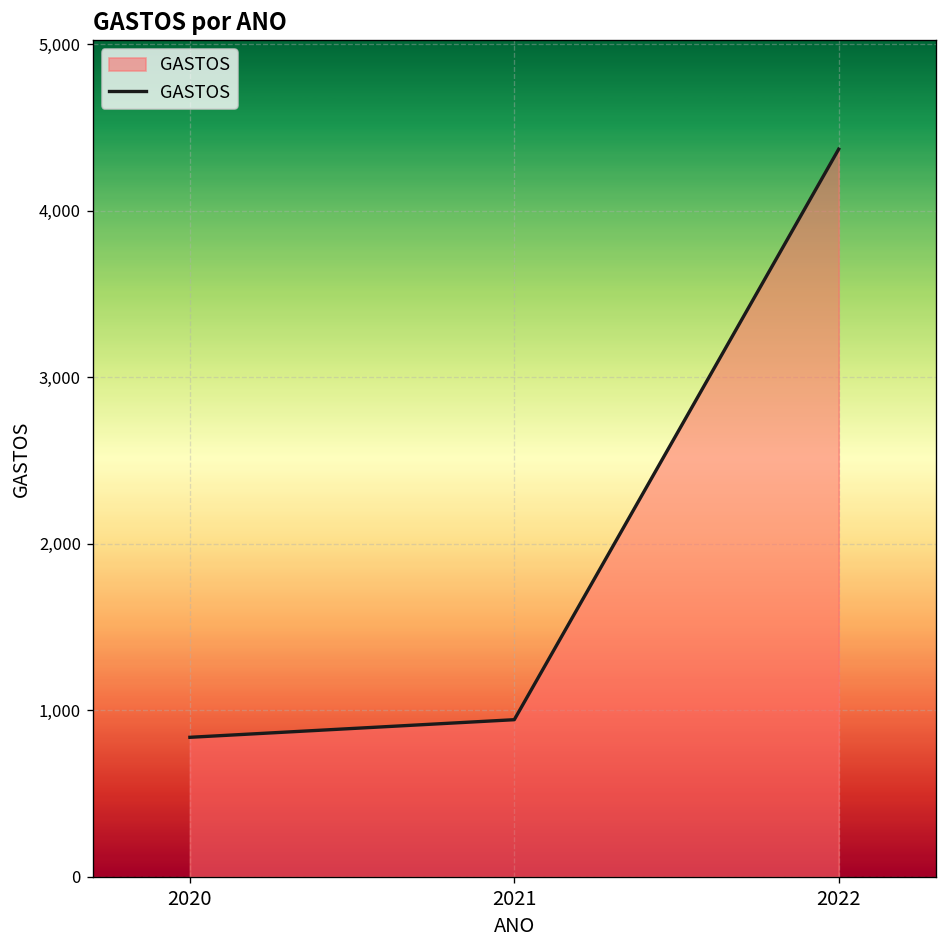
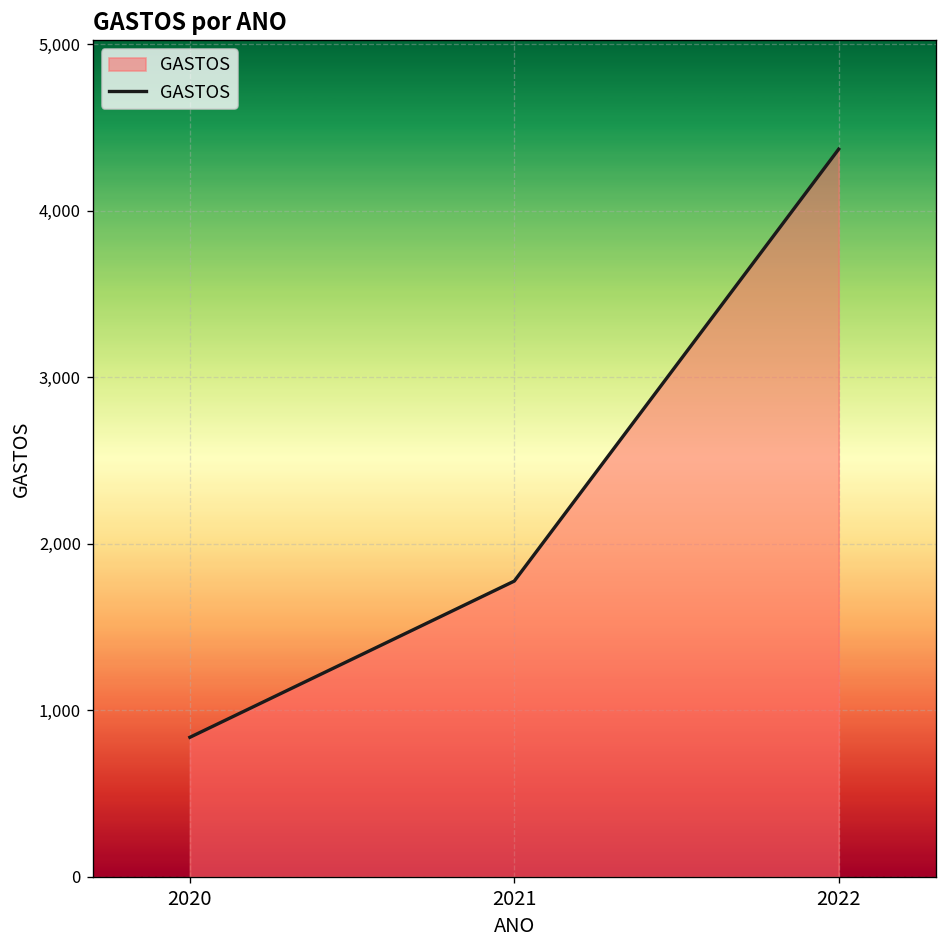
2021: 940 -> 1,780
